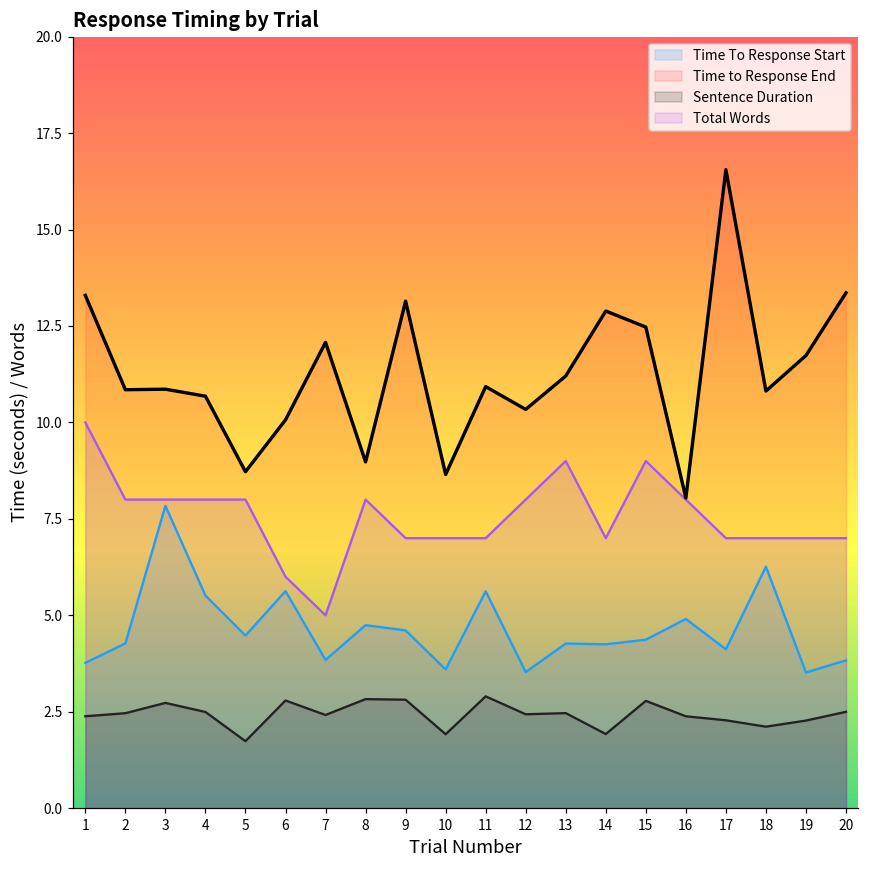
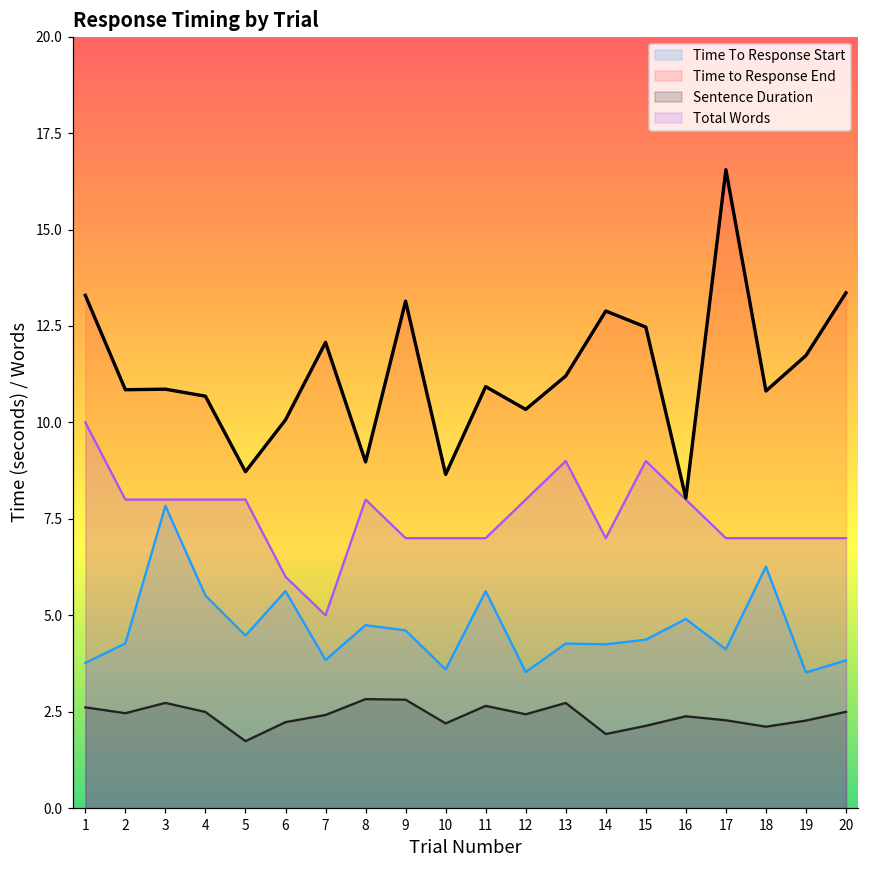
Sentence Duration, 1: 2.4 -> 2.6
Sentence Duration, 6: 2.8 -> 2.2
Sentence Duration, 10: 1.9 -> 2.2
Sentence Duration, 11: 2.9 -> 2.7
Sentence Duration, 13: 2.5 -> 2.7
Sentence Duration, 15: 2.8 -> 2.1
